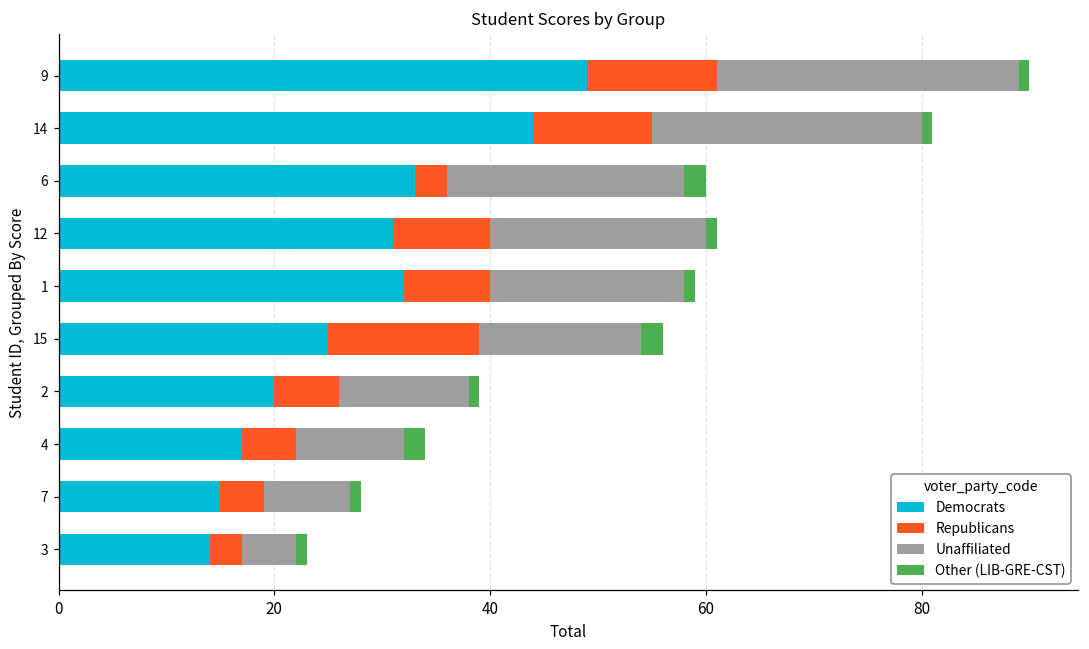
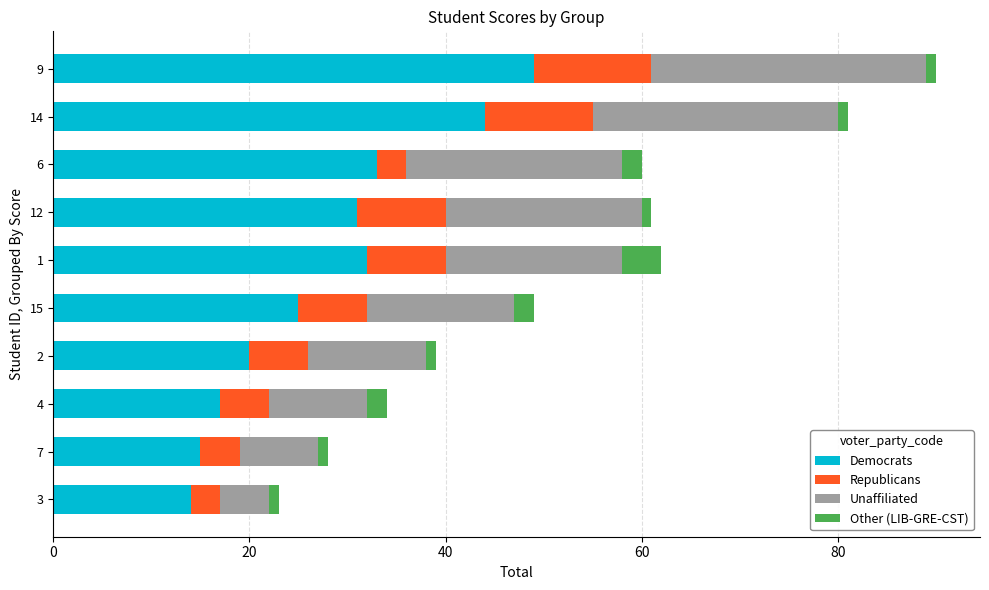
Other (LIB-GRE-CST), 1: 1 -> 4
Republicans, 15: 14 -> 7
